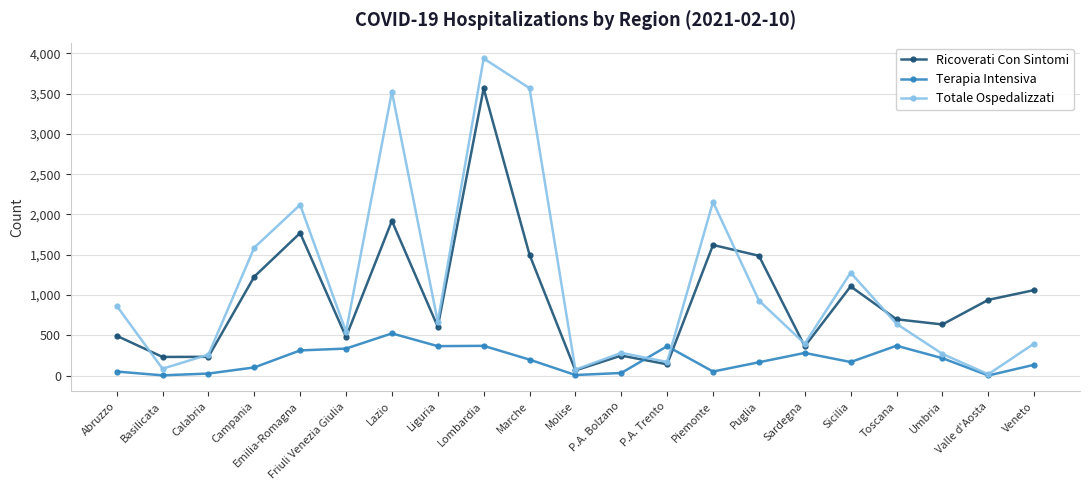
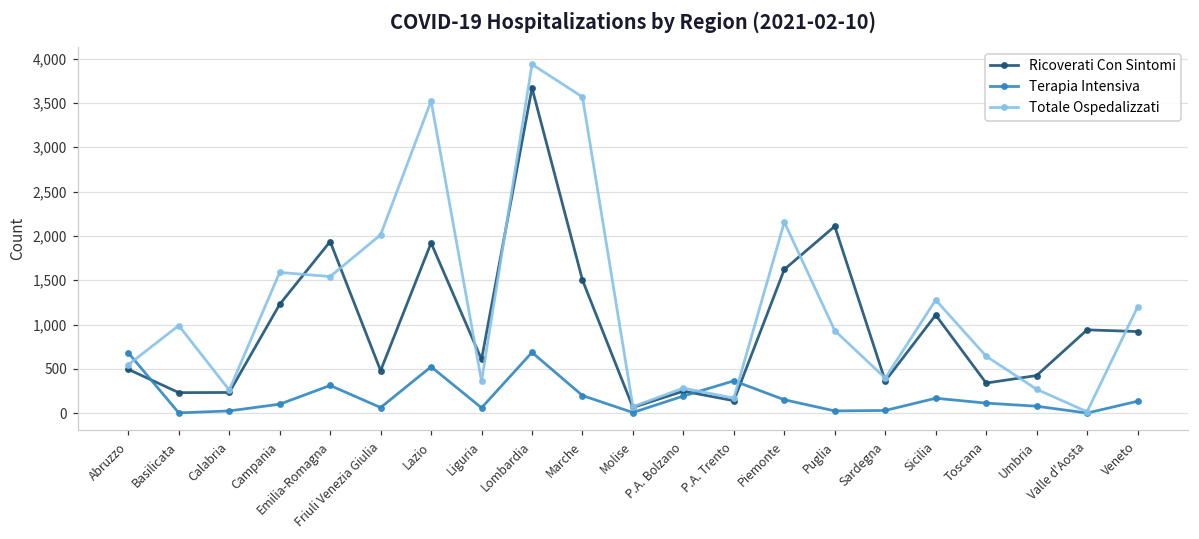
Terapia Intensiva, Abruzzo: 100 -> 700
Totale Ospedalizzati, Abruzzo: 900 -> 500
Totale Ospedalizzati, Basilicata: 100 -> 1,000
Ricoverati Con Sintomi, Emilia-Romagna: 1,800 -> 1,900
Totale Ospedalizzati, Emilia-Romagna: 2,100 -> 1,500
Terapia Intensiva, Friuli Venezia Giulia: 300 -> 100
Totale Ospedalizzati, Friuli Venezia Giulia: 500 -> 2,000
Terapia Intensiva, Liguria: 400 -> 100
Totale Ospedalizzati, Liguria: 700 -> 400
Ricoverati Con Sintomi, Lombardia: 3,600 -> 3,700
Terapia Intensiva, Lombardia: 400 -> 700
Terapia Intensiva, P.A. Bolzano: 0 -> 200
Terapia Intensiva, Piemonte: 100 -> 200
Ricoverati Con Sintomi, Puglia: 1,500 -> 2,100
Terapia Intensiva, Puglia: 200 -> 0
Terapia Intensiva, Sardegna: 300 -> 0
Ricoverati Con Sintomi, Toscana: 700 -> 300
Terapia Intensiva, Toscana: 400 -> 100
Ricoverati Con Sintomi, Umbria: 600 -> 400
Terapia Intensiva, Umbria: 200 -> 100
Ricoverati Con Sintomi, Veneto: 1,100 -> 900
Totale Ospedalizzati, Veneto: 400 -> 1,200
